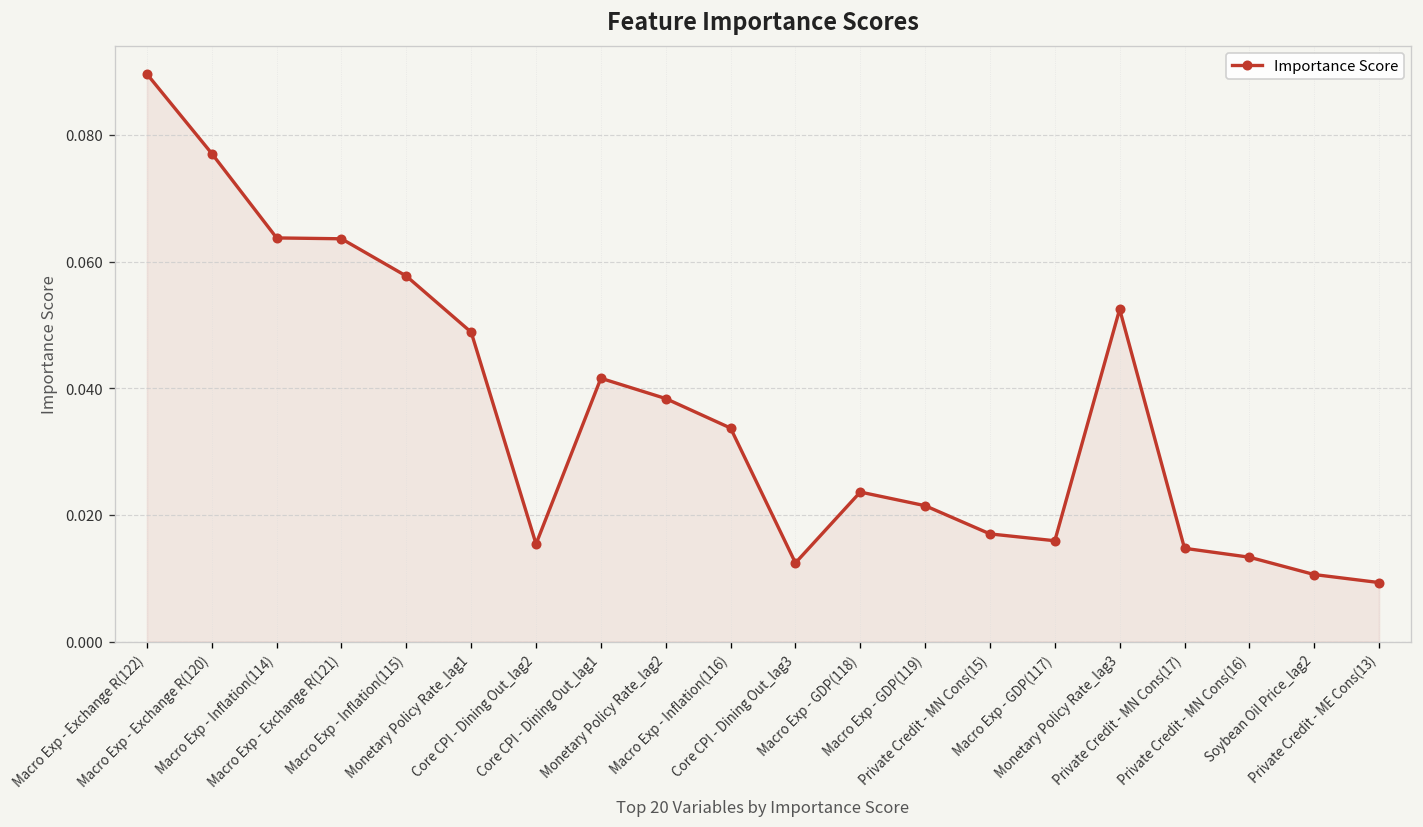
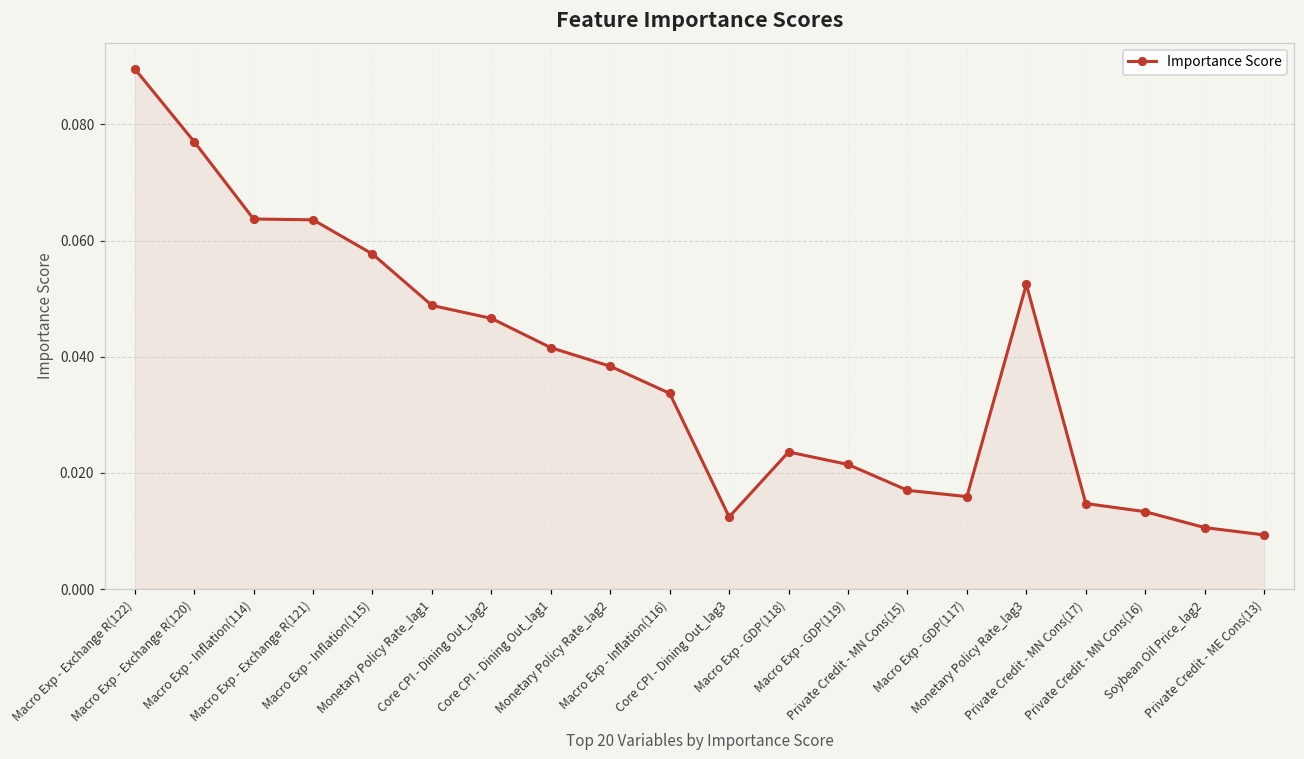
Core CPI - Dining Out_lag2: 0.015 -> 0.047
